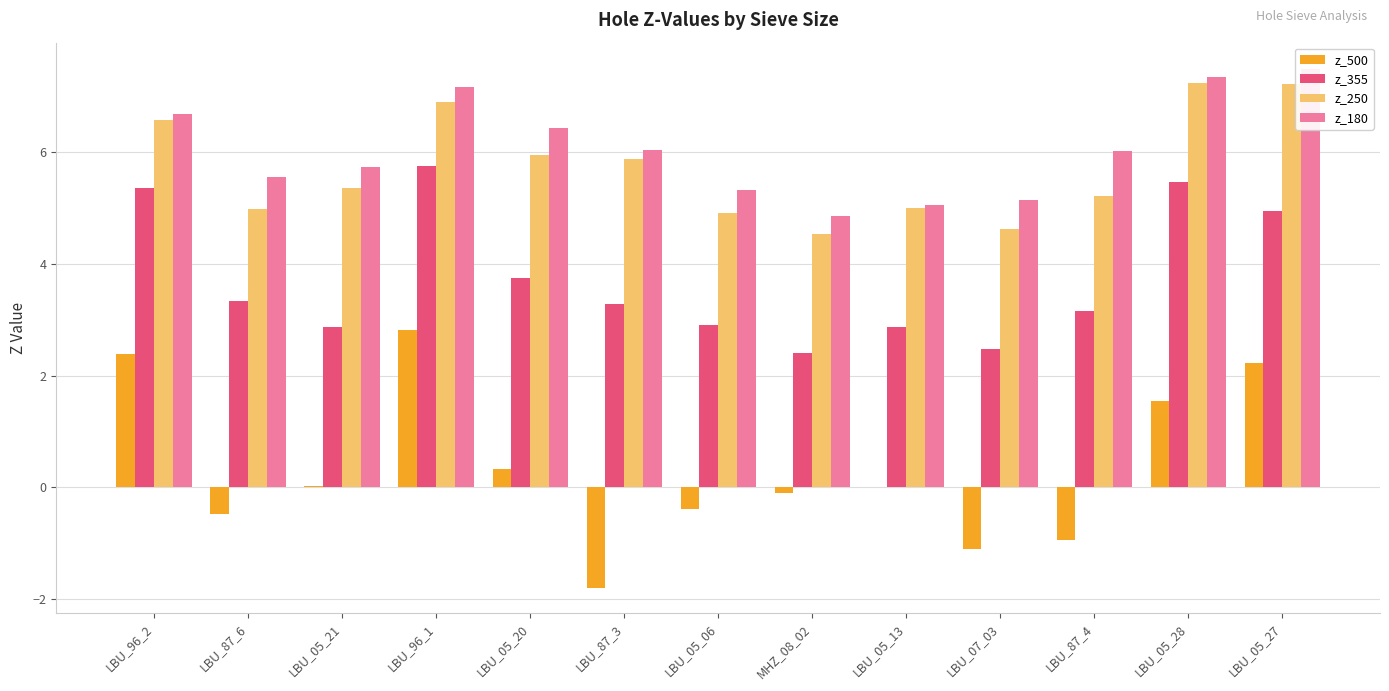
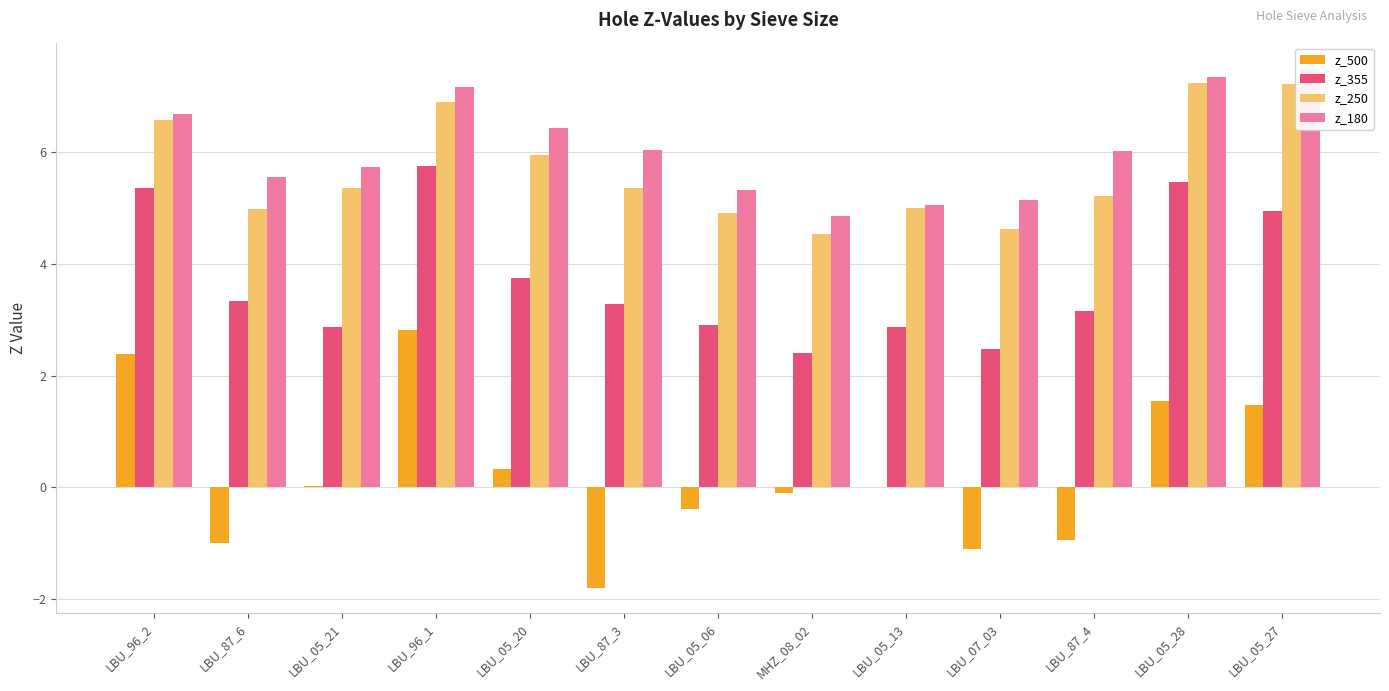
z_500, LBU_87_6: -0.5 -> -1.0
z_250, LBU_87_3: 5.9 -> 5.4
z_500, LBU_05_27: 2.2 -> 1.5
